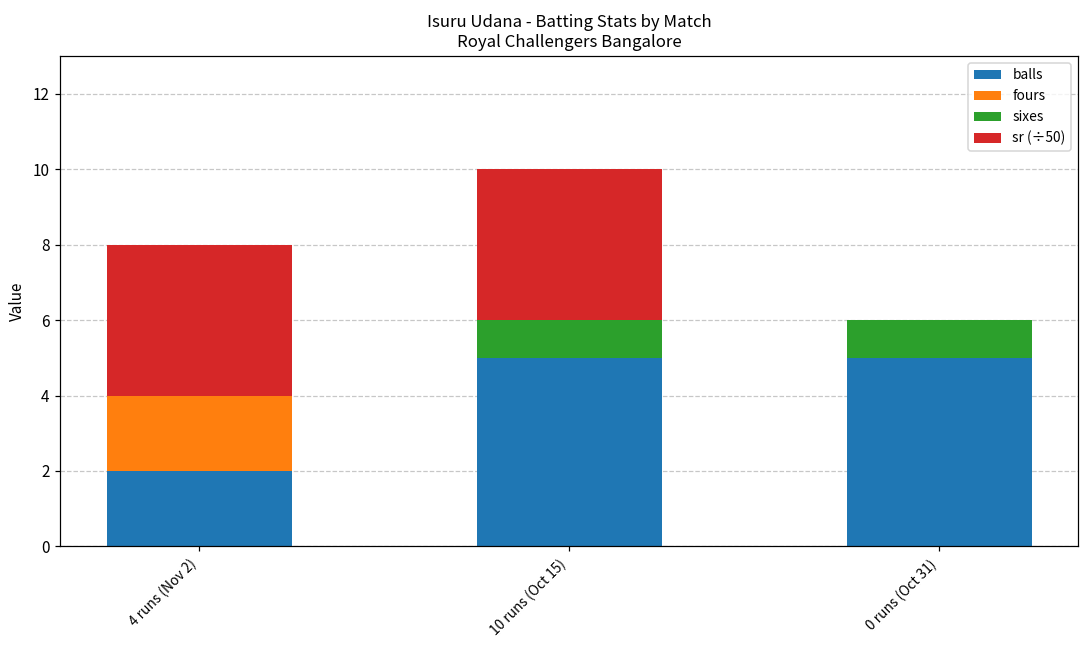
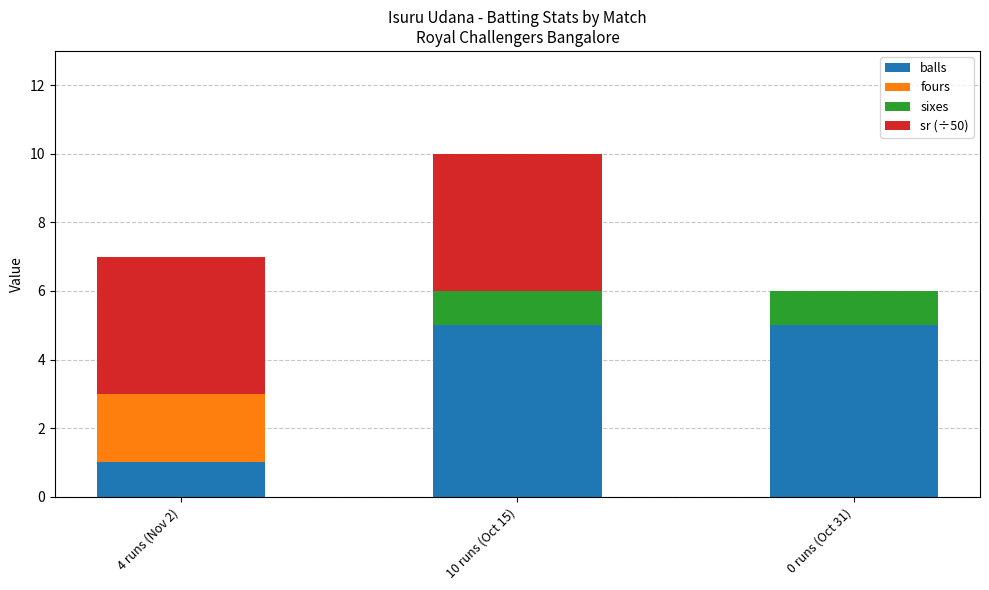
balls, 4 runs (Nov 2): 2 -> 1
